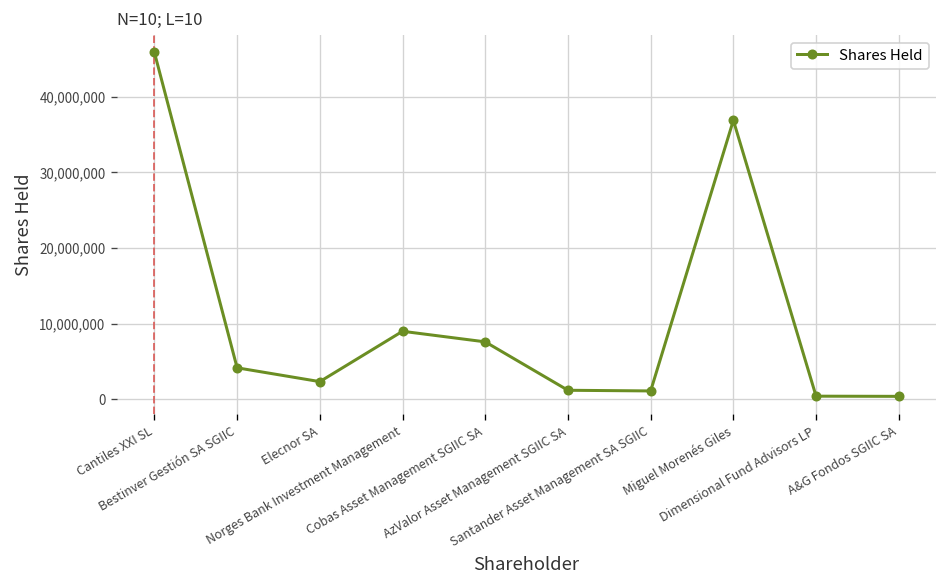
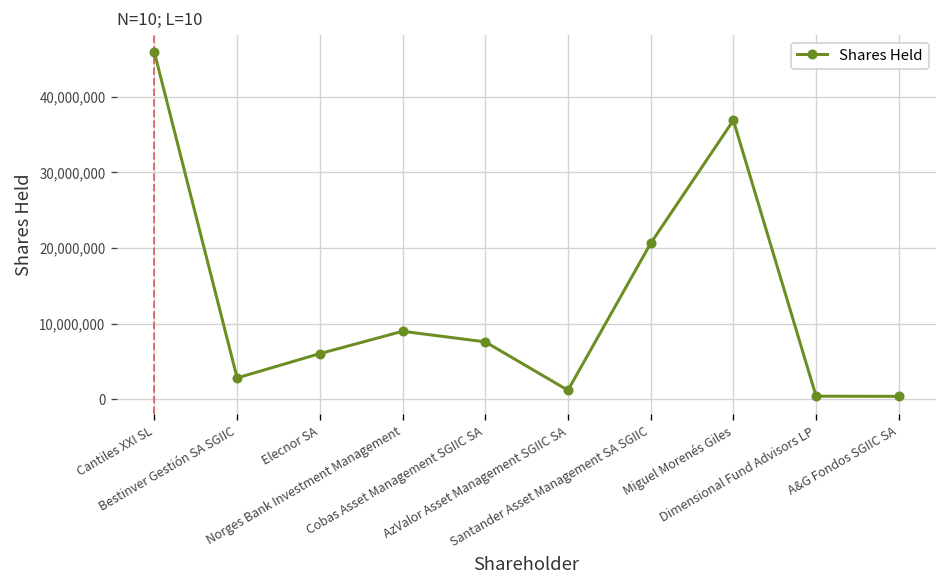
Bestinver Gestión SA SGIIC: 4,000,000 -> 3,000,000
Elecnor SA: 2,000,000 -> 6,000,000
Santander Asset Management SA SGIIC: 1,000,000 -> 21,000,000
